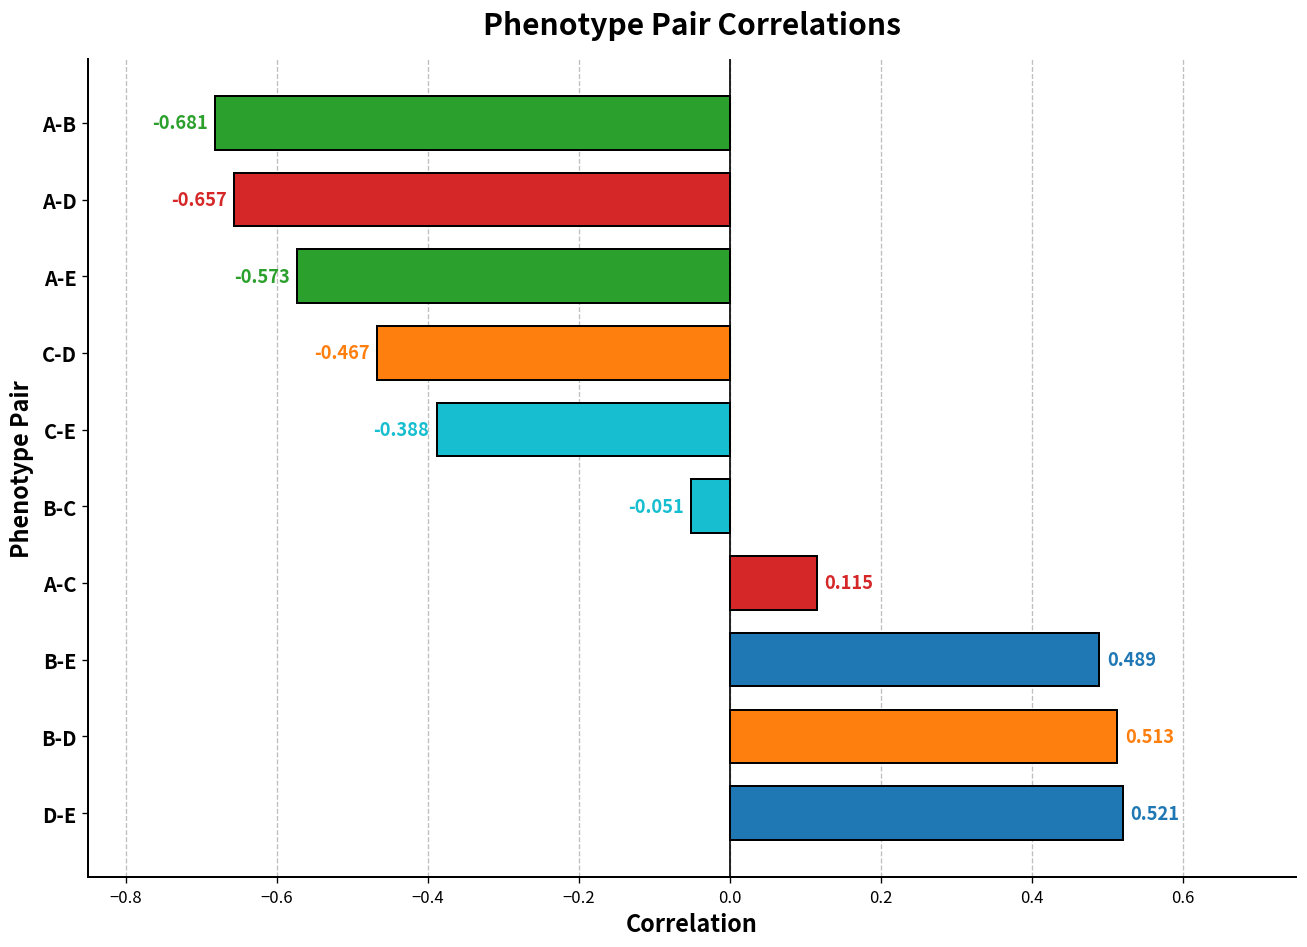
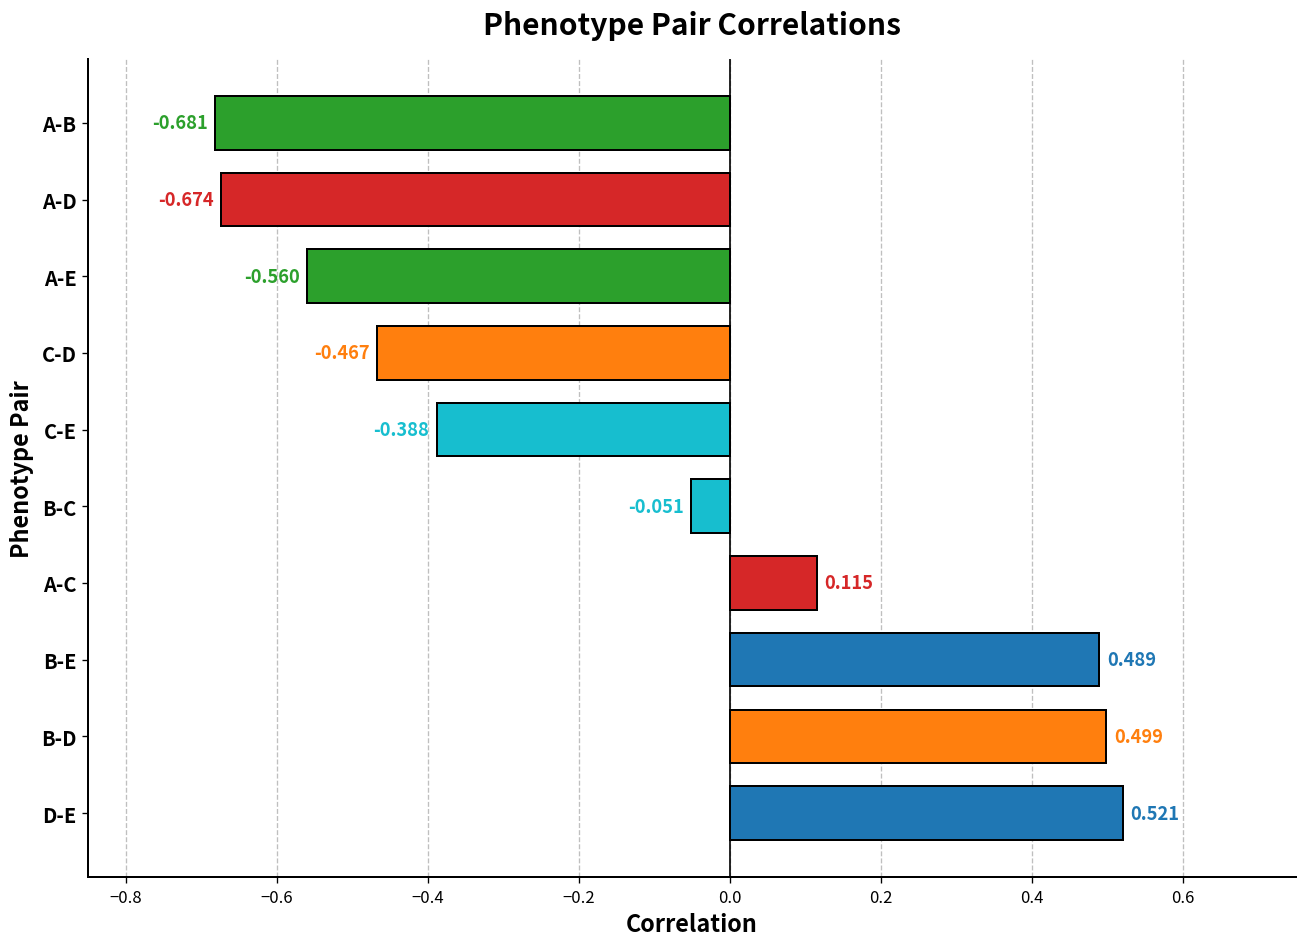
A-D: -0.657 -> -0.674
A-E: -0.573 -> -0.560
B-D: 0.513 -> 0.499
